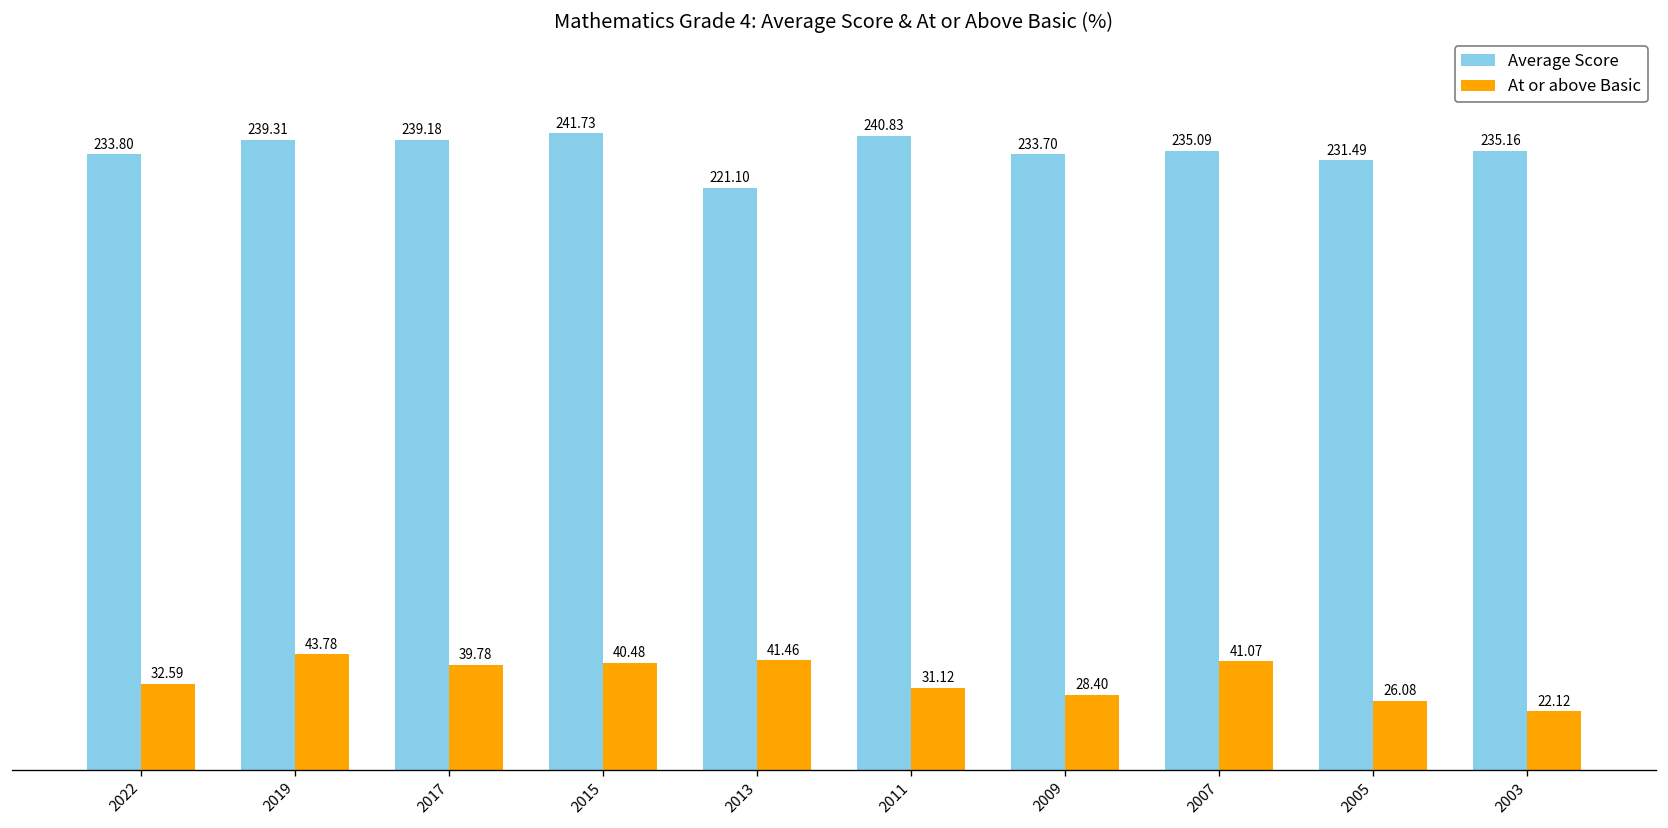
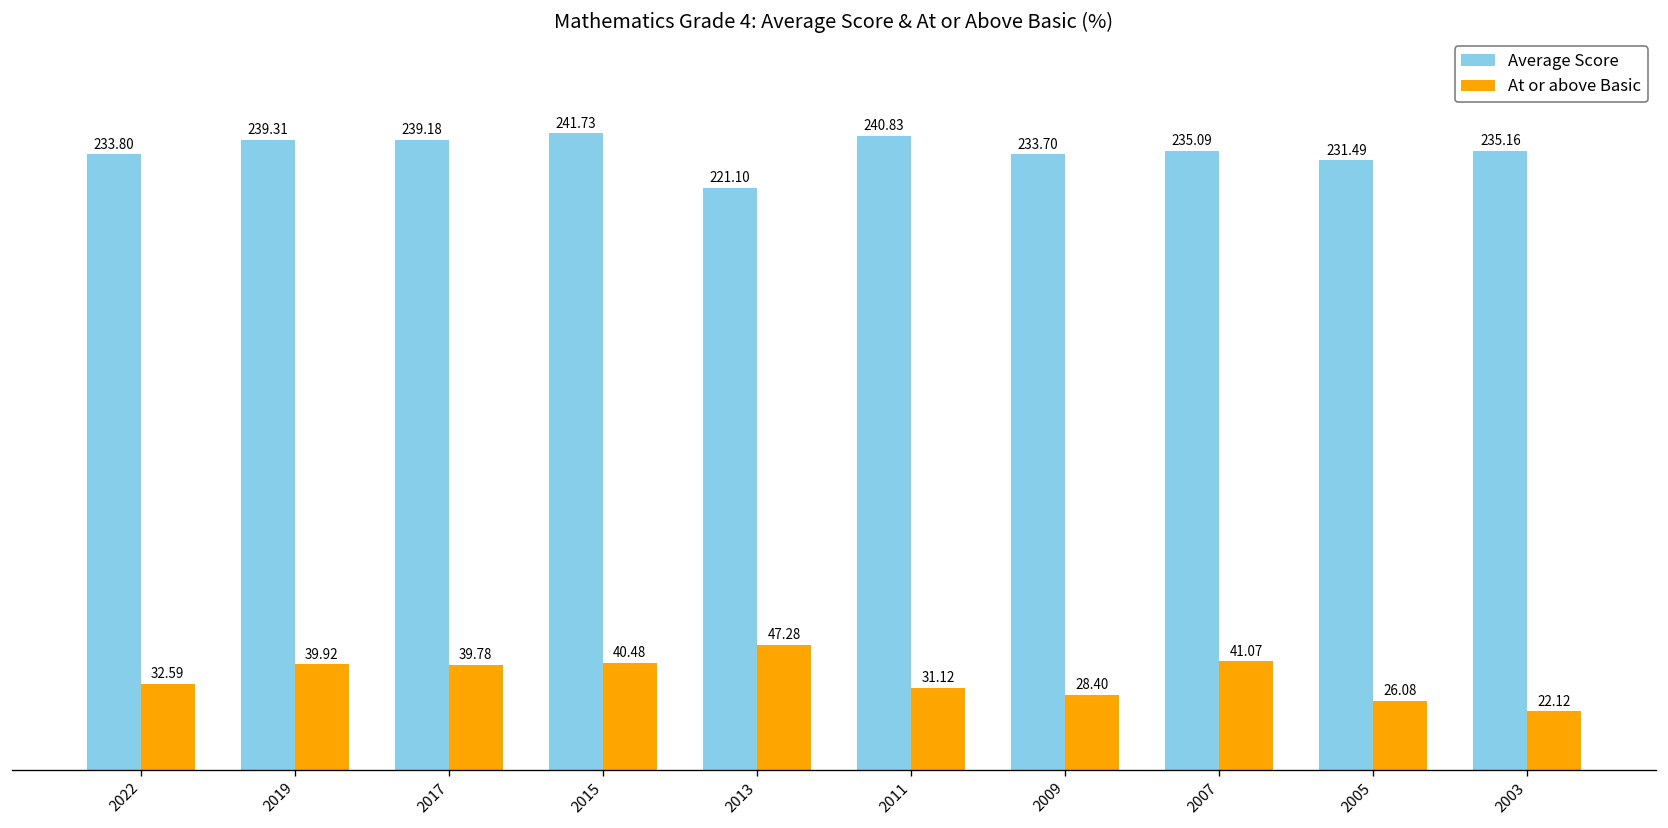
At or above Basic, 2019: 43.78 -> 39.92
At or above Basic, 2013: 41.46 -> 47.28
